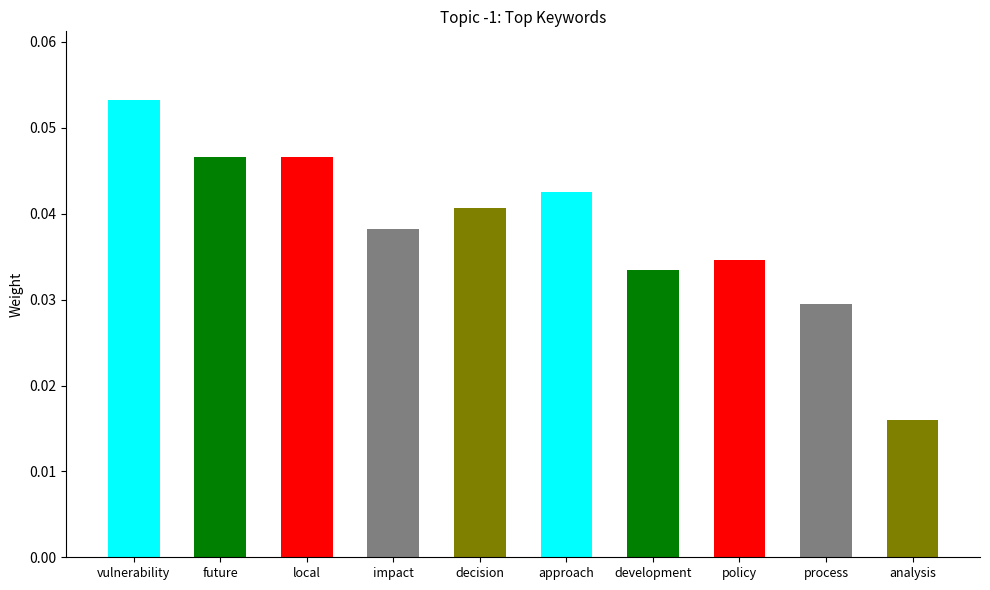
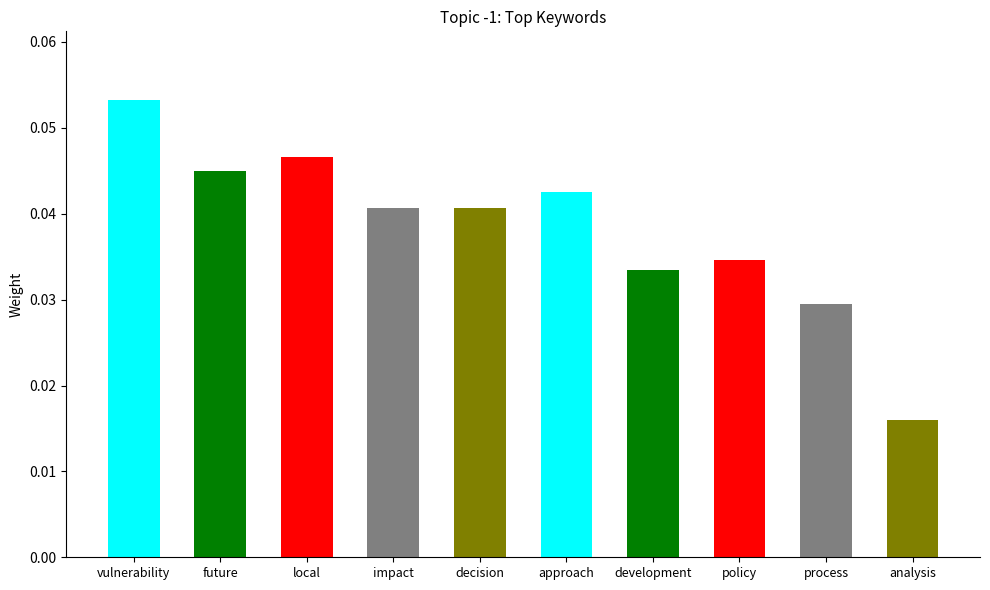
future: 0.047 -> 0.045
impact: 0.038 -> 0.041
